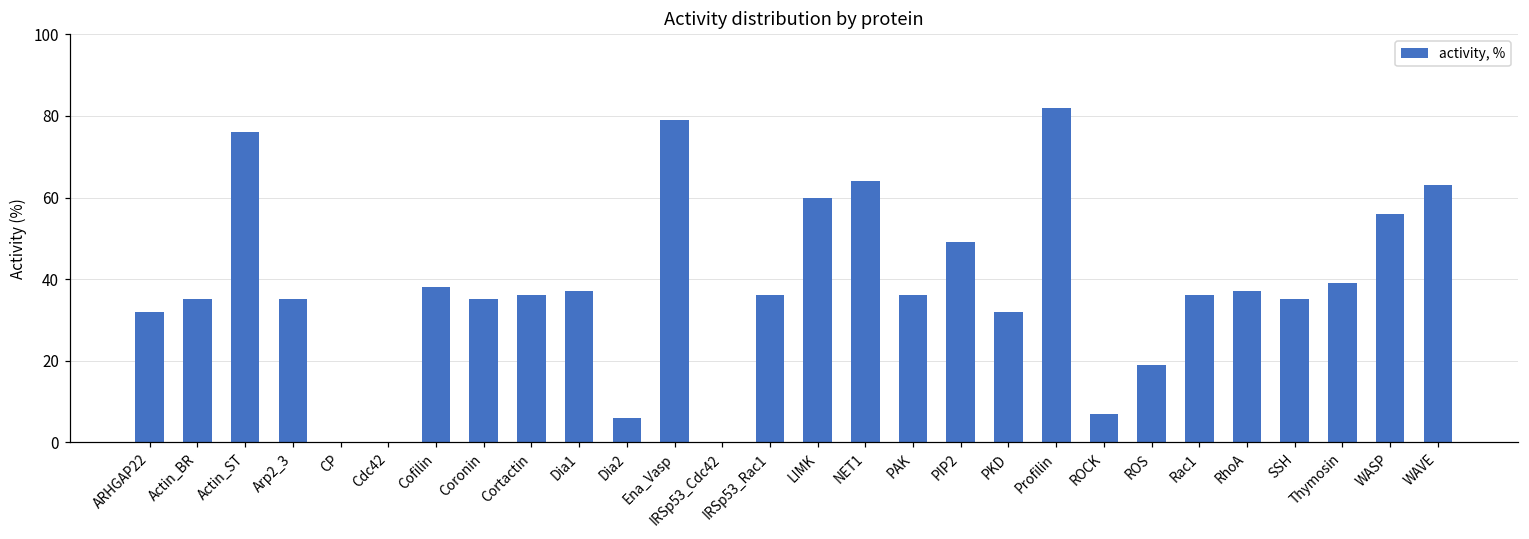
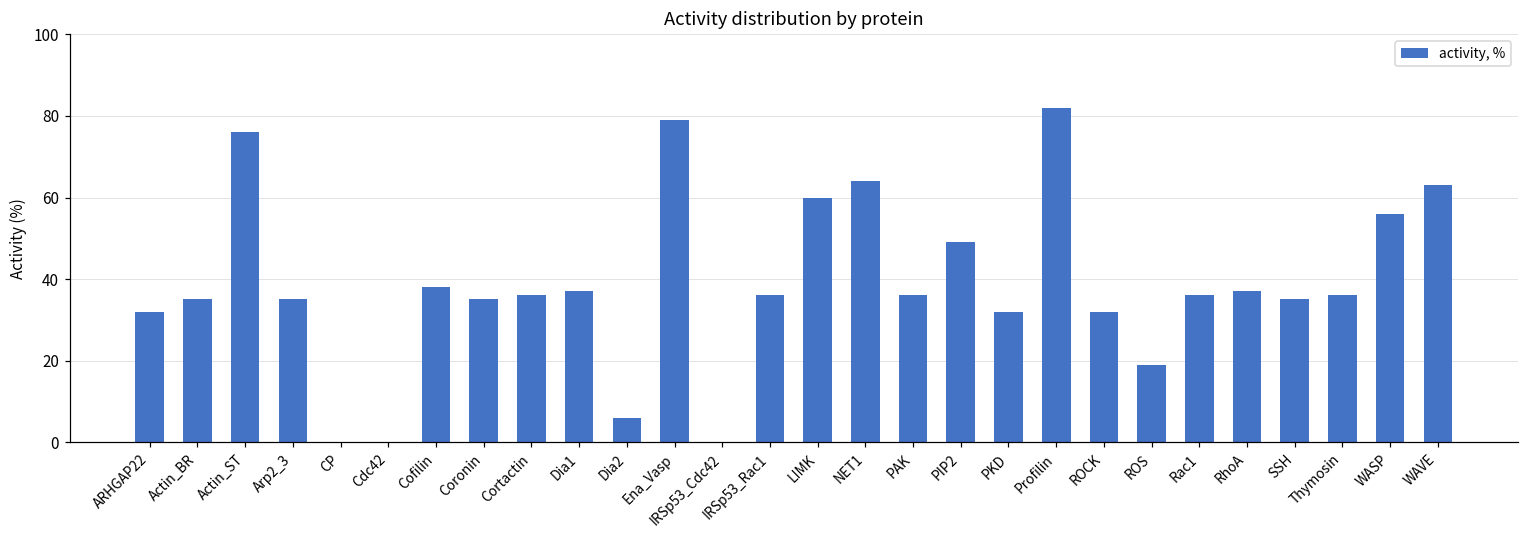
ROCK: 7 -> 32
Thymosin: 39 -> 36
